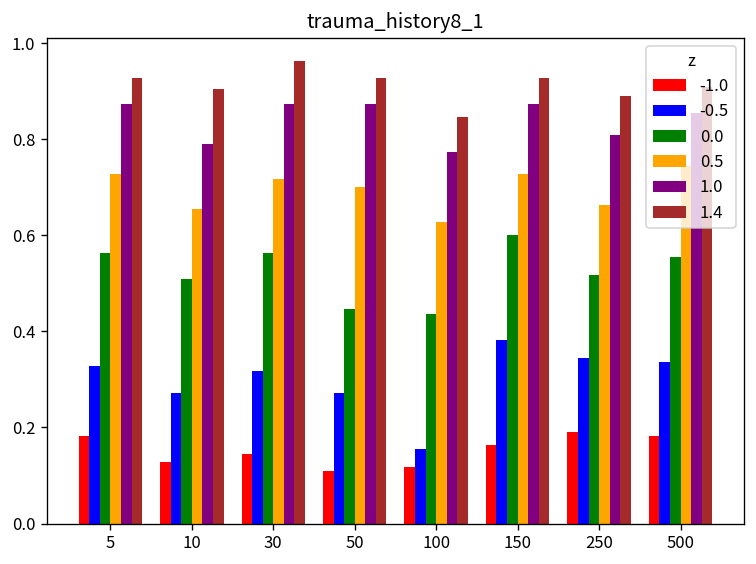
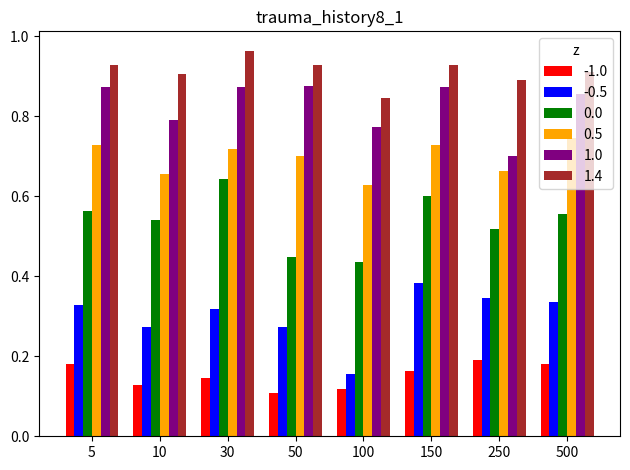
0.0, 10: 0.51 -> 0.54
0.0, 30: 0.56 -> 0.64
1.0, 250: 0.81 -> 0.70
